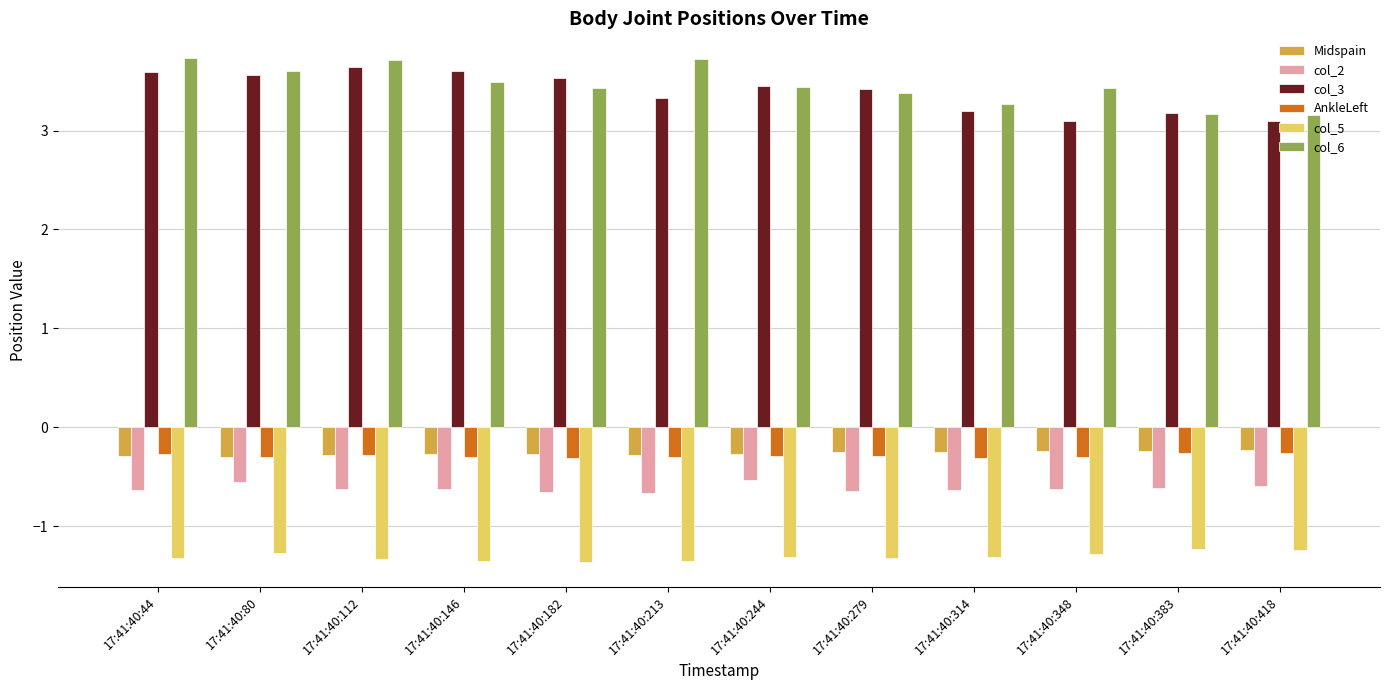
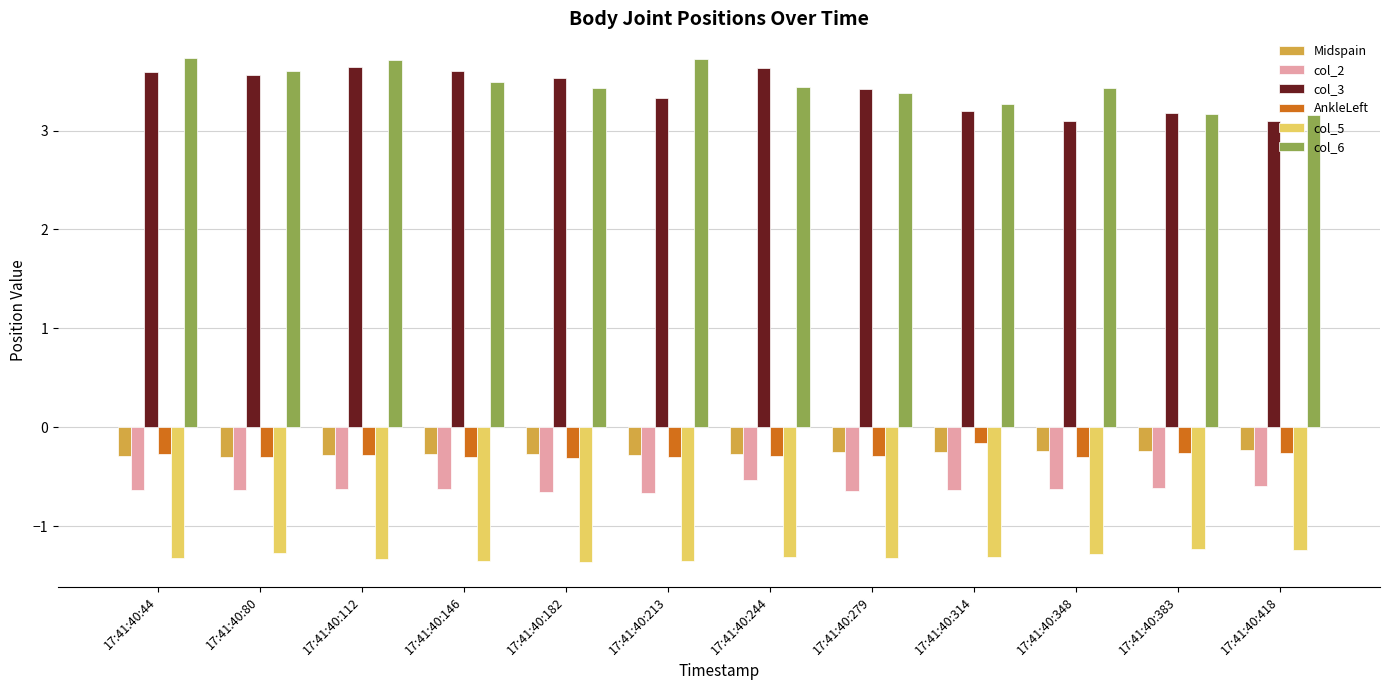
col_2, 17:41:40:80: -0.56 -> -0.64
col_3, 17:41:40:244: 3.5 -> 3.6
AnkleLeft, 17:41:40:314: -0.3 -> -0.2
